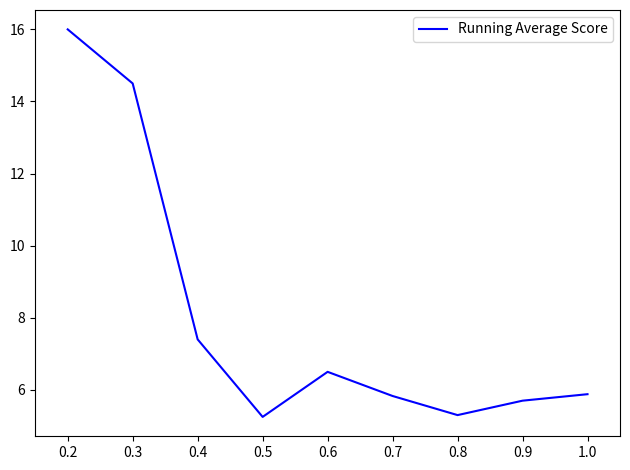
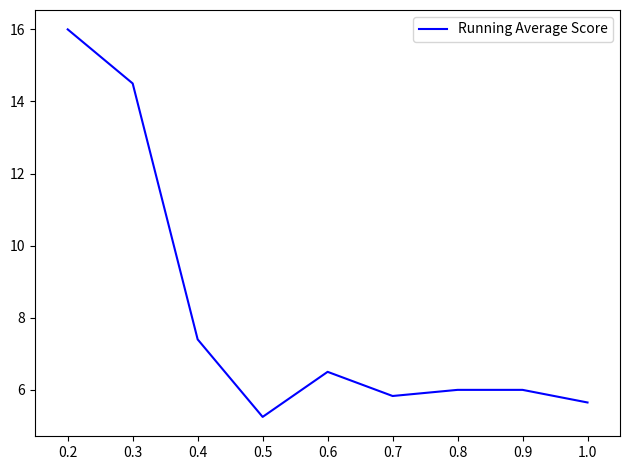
0.8: 5.3 -> 6.0
0.9: 5.7 -> 6.0
1.0: 5.9 -> 5.7
